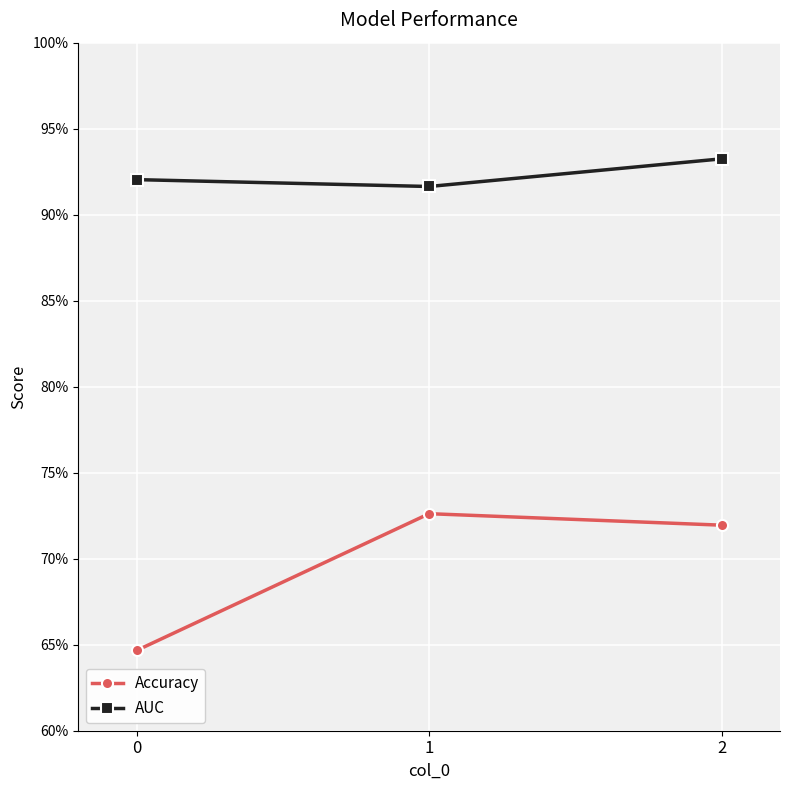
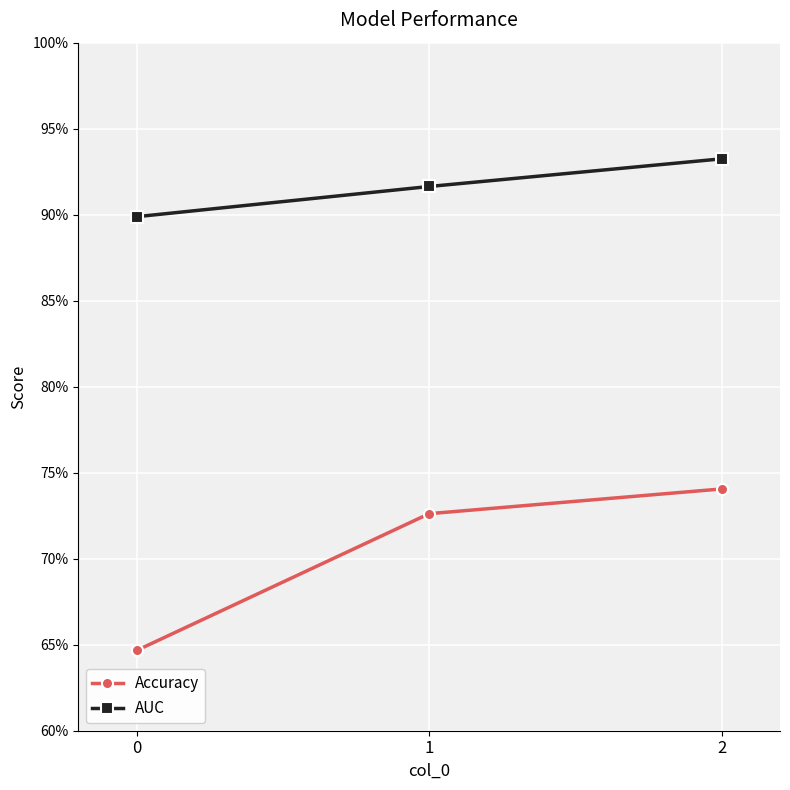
AUC, 0: 92.0% -> 89.9%
Accuracy, 2: 71.9% -> 74.1%
